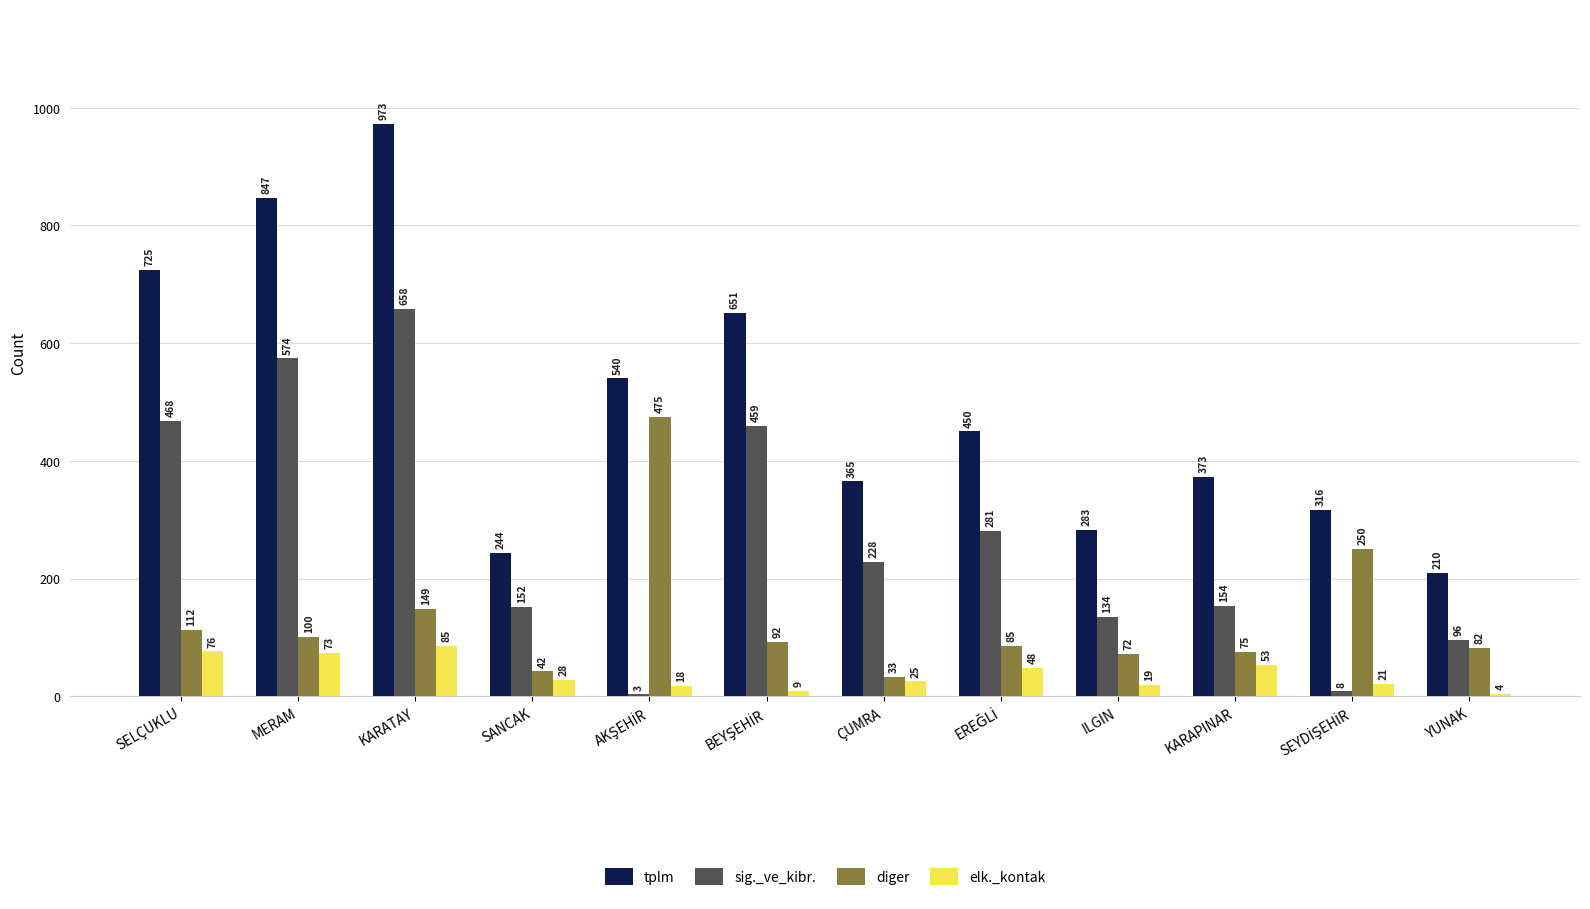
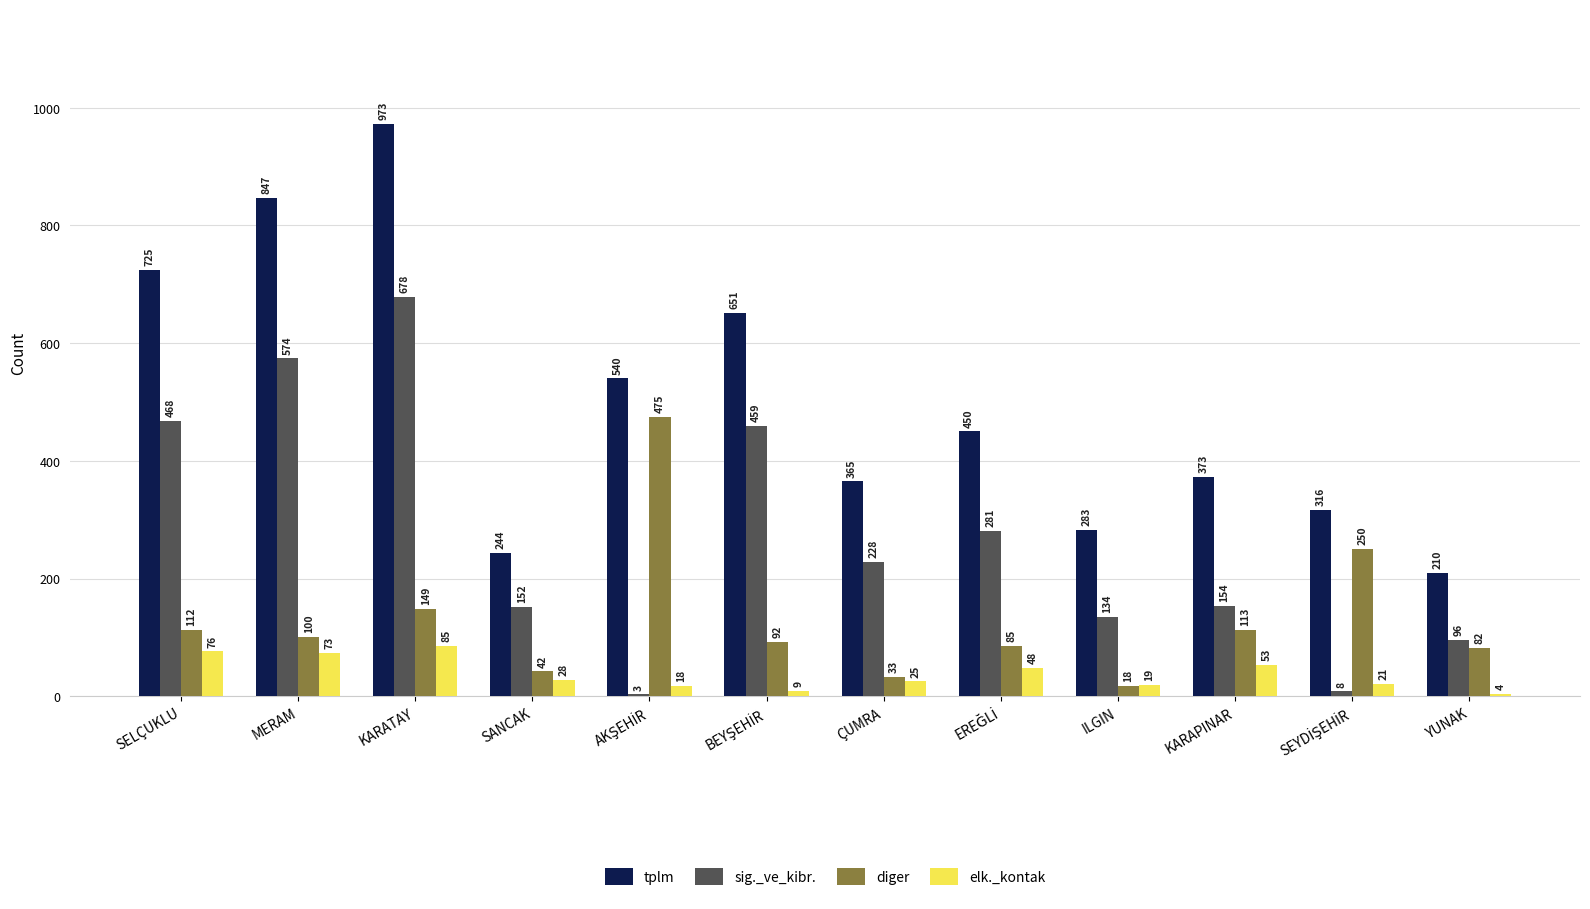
sig._ve_kibr., KARATAY: 658 -> 678
diger, ILGIN: 72 -> 18
diger, KARAPINAR: 75 -> 113
